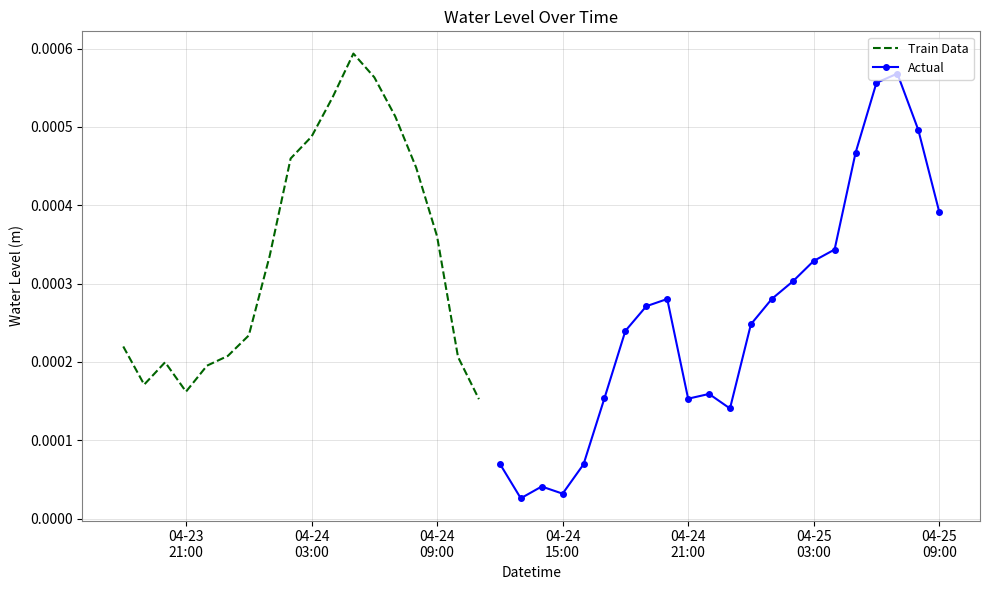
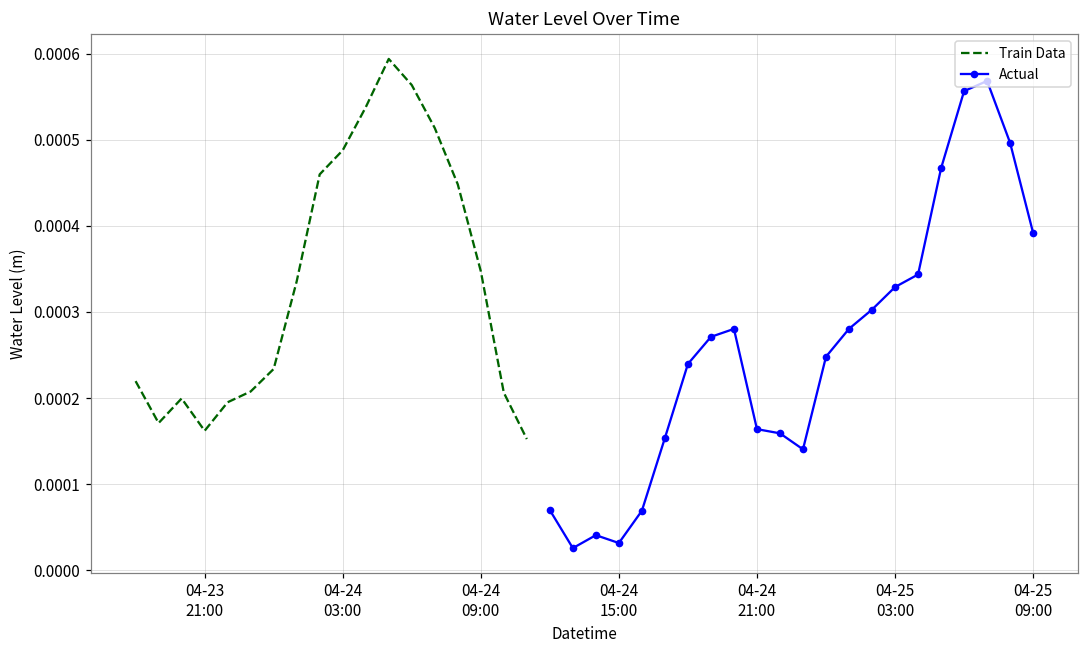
Train Data, 04-24 09:00: 0.00036 -> 0.00035
Actual, 04-24 21:00: 0.00015 -> 0.00016
